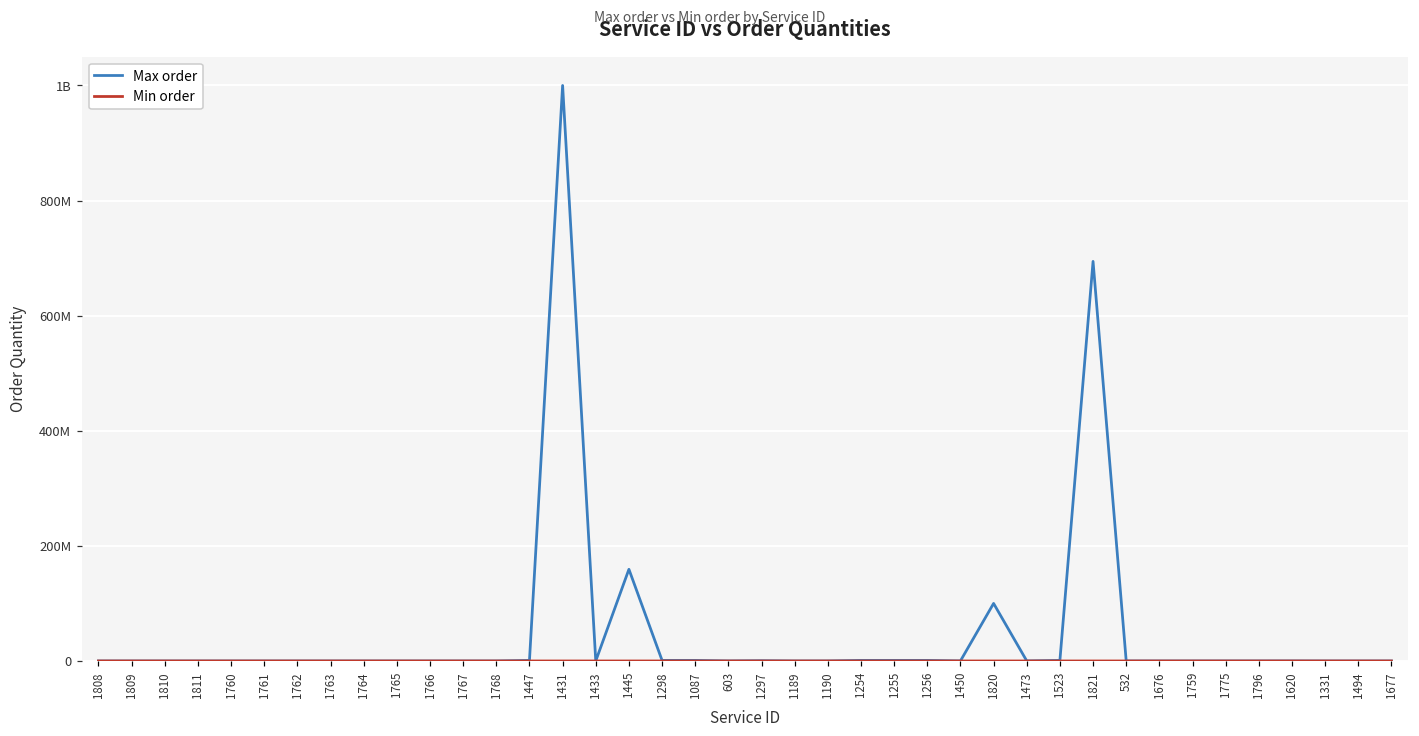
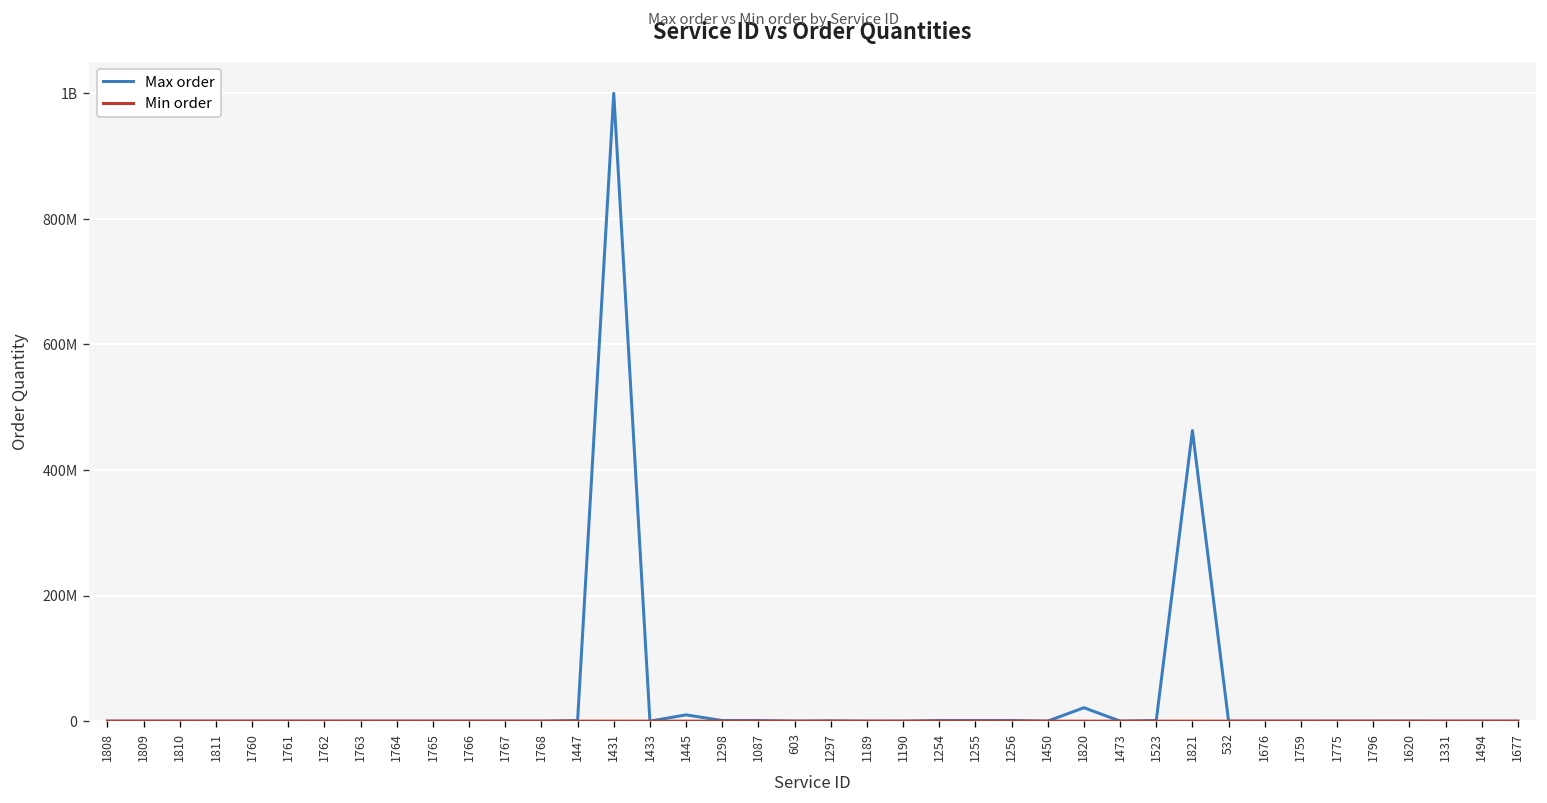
Max order, 1445: 160000000 -> 10000000
Max order, 1820: 100000000 -> 20000000
Max order, 1821: 690000000 -> 460000000
